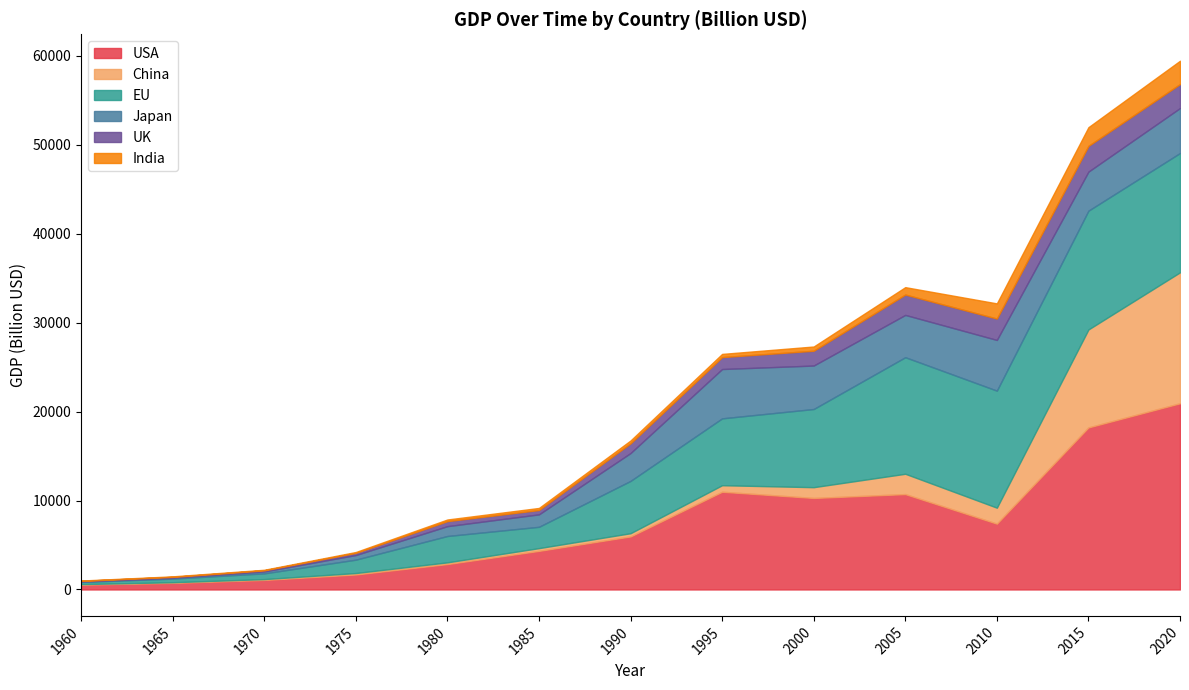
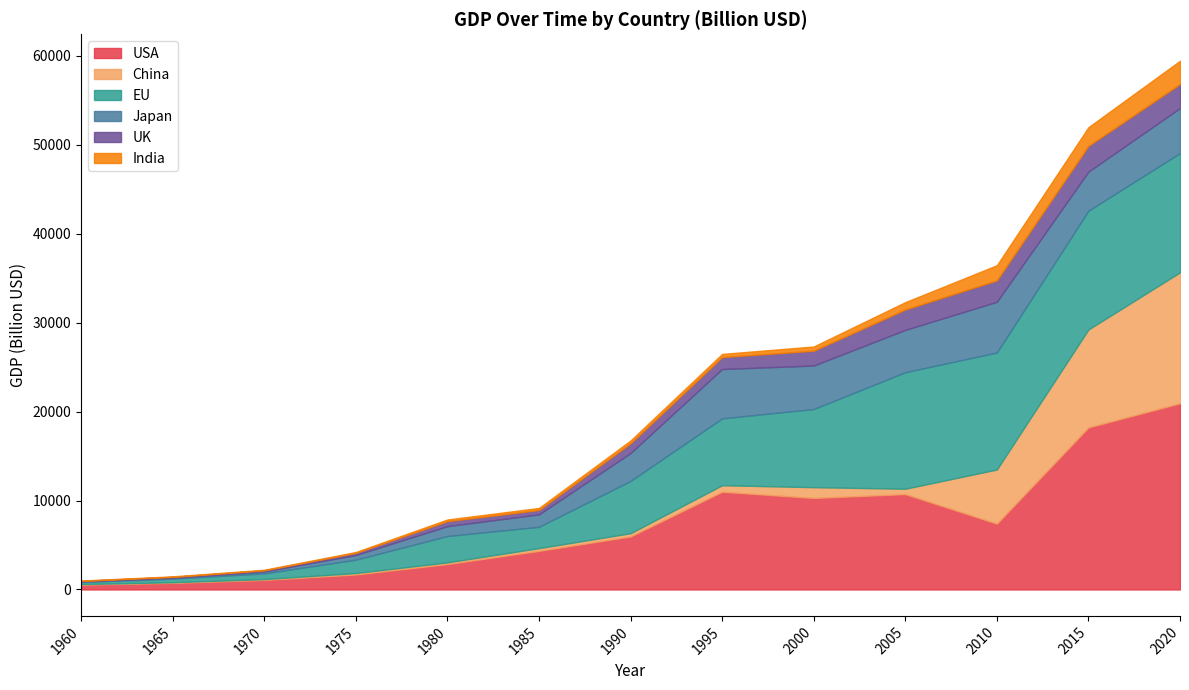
China, 2005: 2000 -> 1000
China, 2010: 2000 -> 6000
